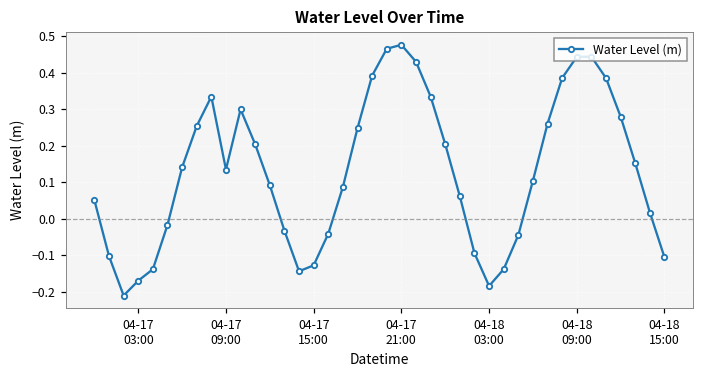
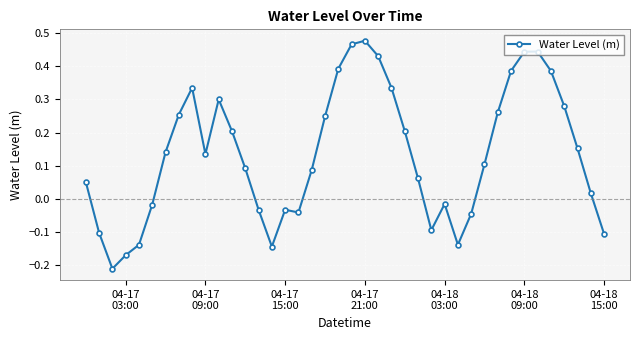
04-17 15:00: -0.13 -> -0.03
04-18 03:00: -0.18 -> -0.01
